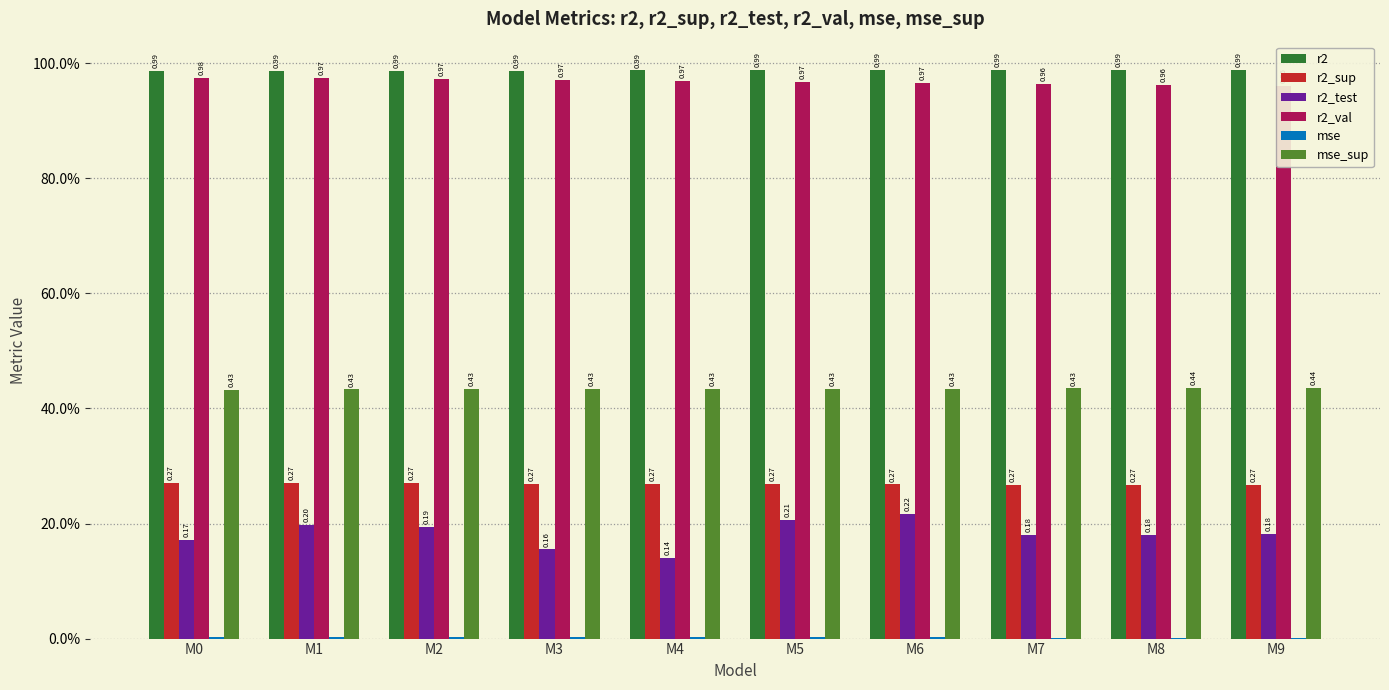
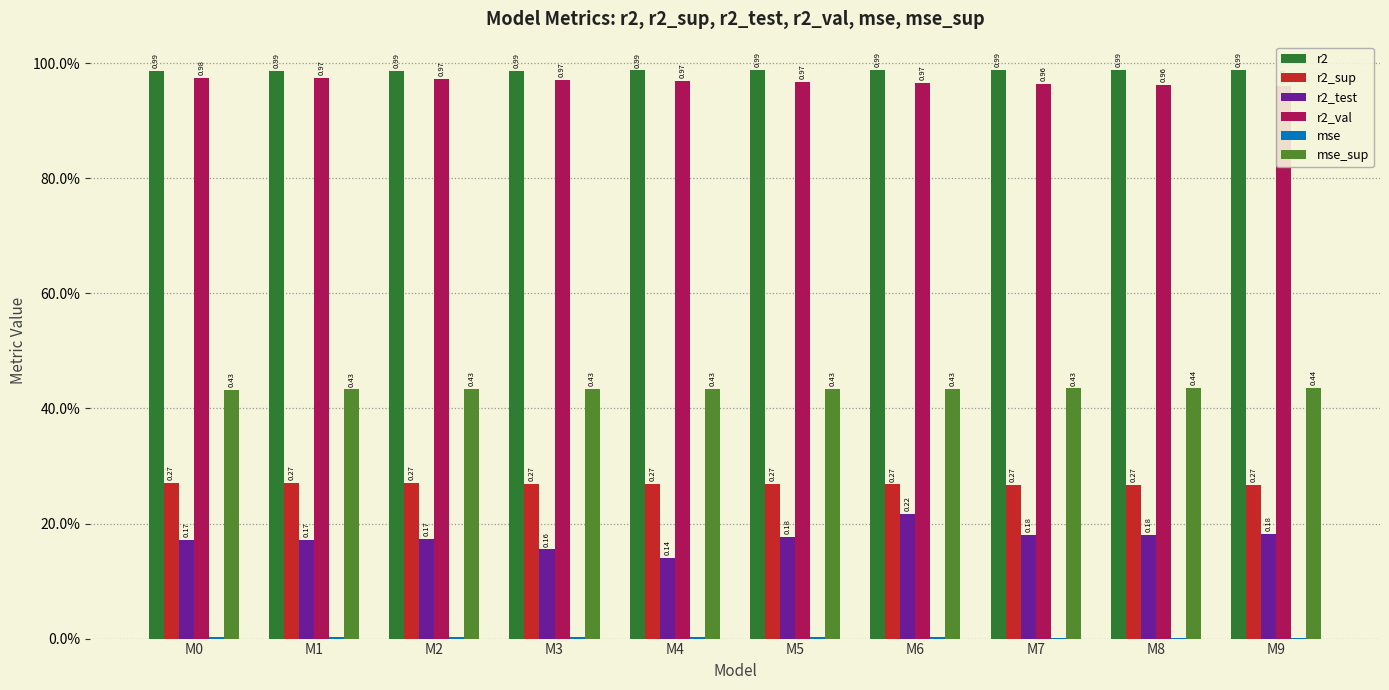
r2_test, M1: 0.20 -> 0.17
r2_test, M2: 0.19 -> 0.17
r2_test, M5: 0.21 -> 0.18
